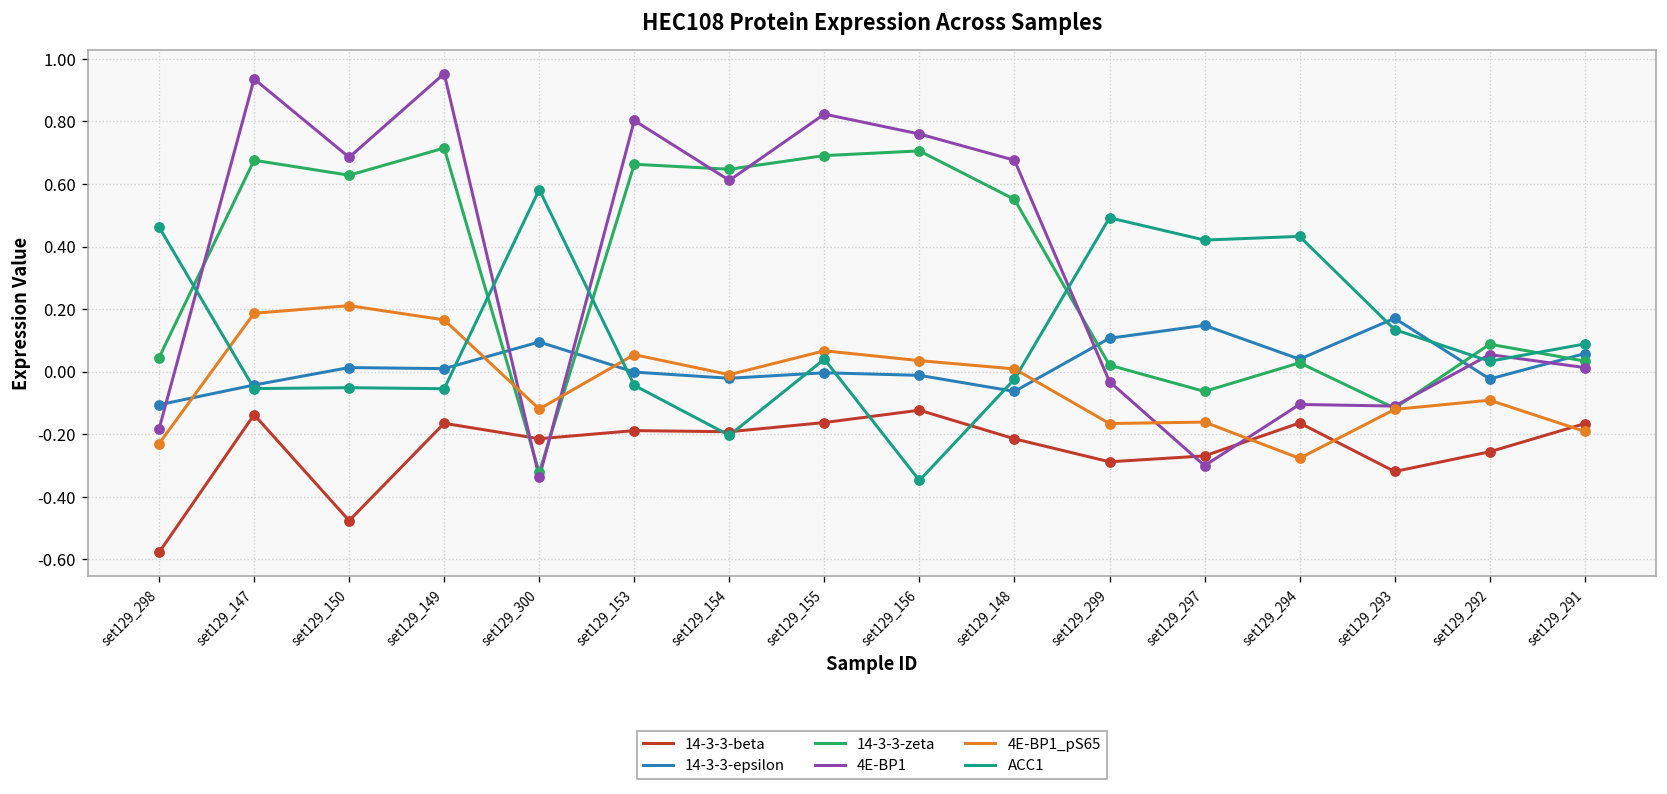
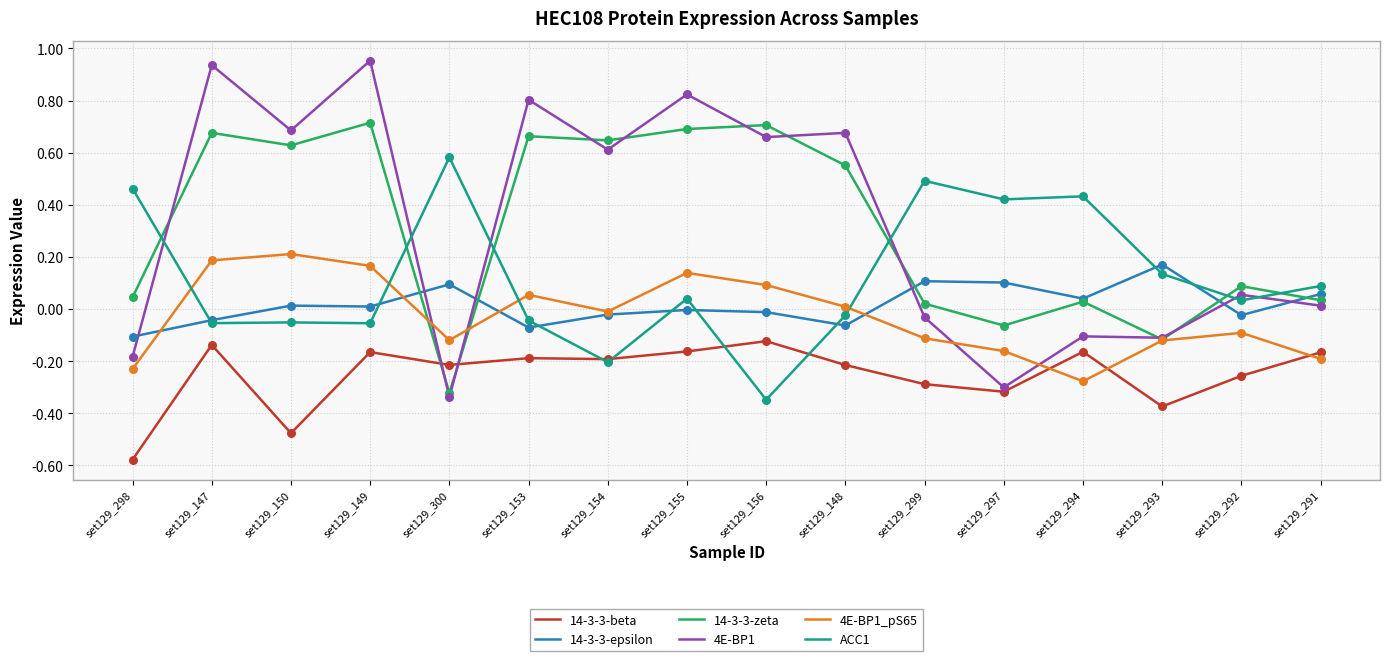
14-3-3-epsilon, set129_153: 0.00 -> -0.07
4E-BP1_pS65, set129_155: 0.07 -> 0.14
4E-BP1, set129_156: 0.76 -> 0.66
4E-BP1_pS65, set129_156: 0.04 -> 0.09
4E-BP1_pS65, set129_299: -0.17 -> -0.11
14-3-3-beta, set129_297: -0.27 -> -0.32
14-3-3-epsilon, set129_297: 0.15 -> 0.10
14-3-3-beta, set129_293: -0.32 -> -0.37
